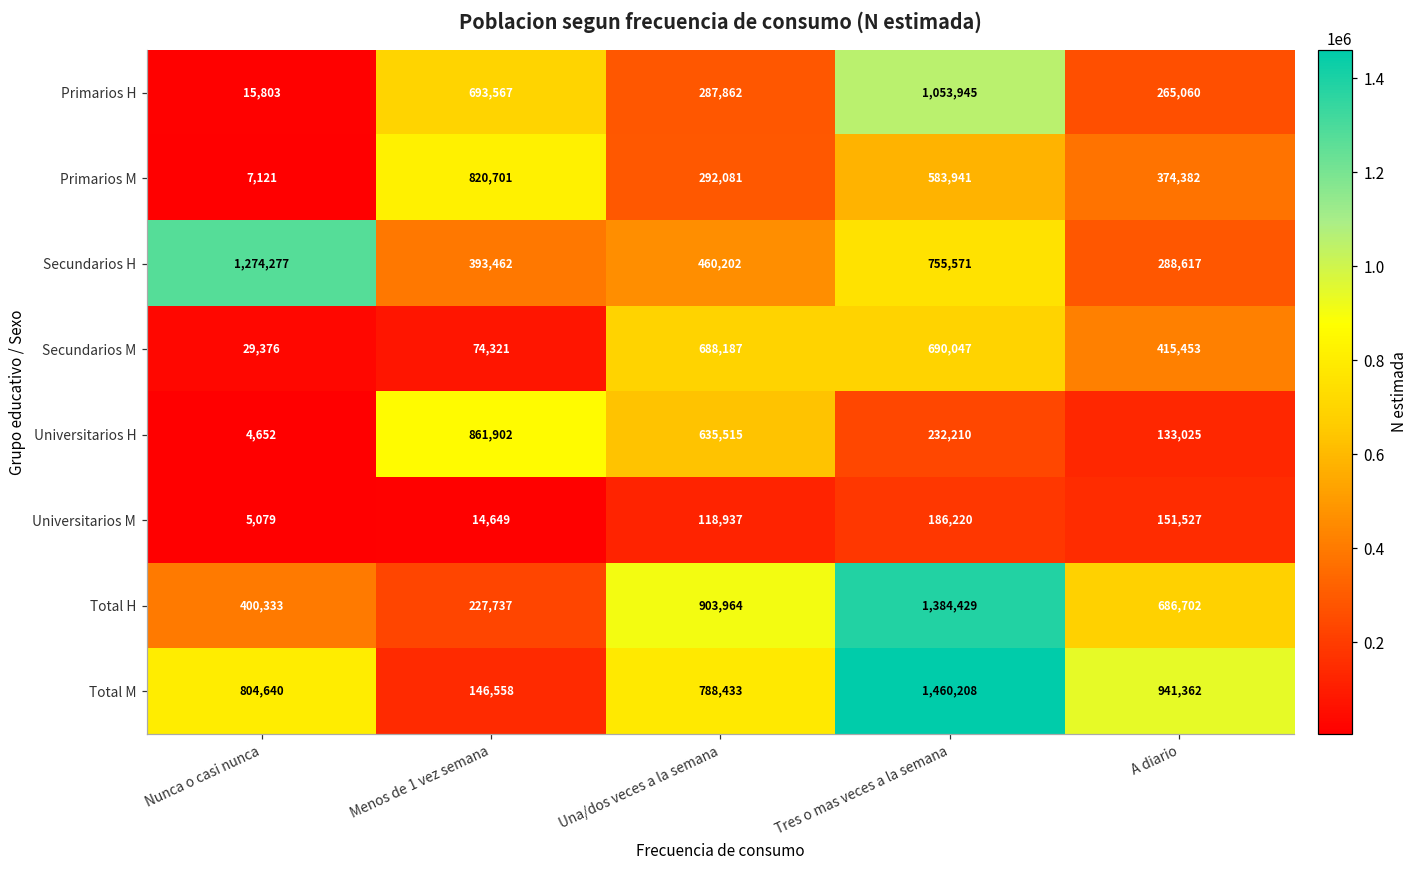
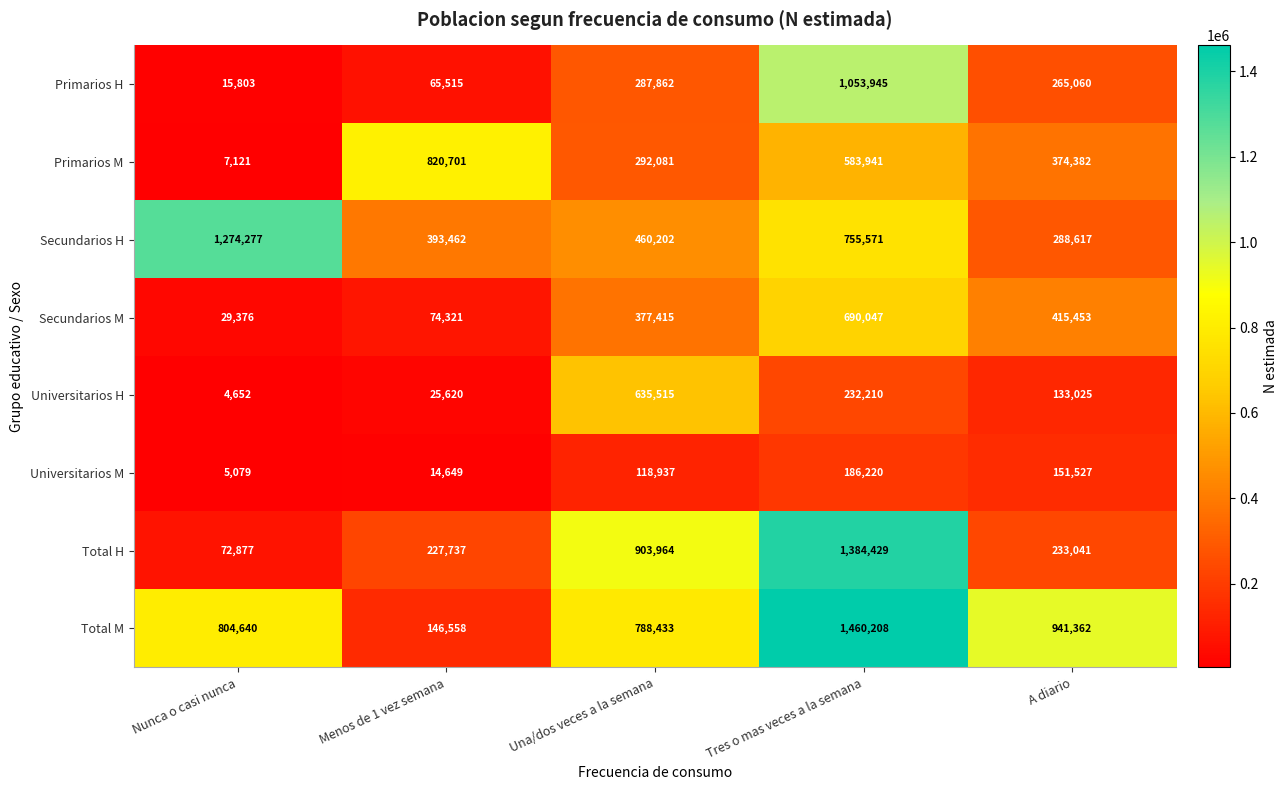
Primarios H, Menos de 1 vez semana: 693,567 -> 65,515
Secundarios M, Una/dos veces a la semana: 688,187 -> 377,415
Universitarios H, Menos de 1 vez semana: 861,902 -> 25,620
Total H, Nunca o casi nunca: 400,333 -> 72,877
Total H, A diario: 686,702 -> 233,041
